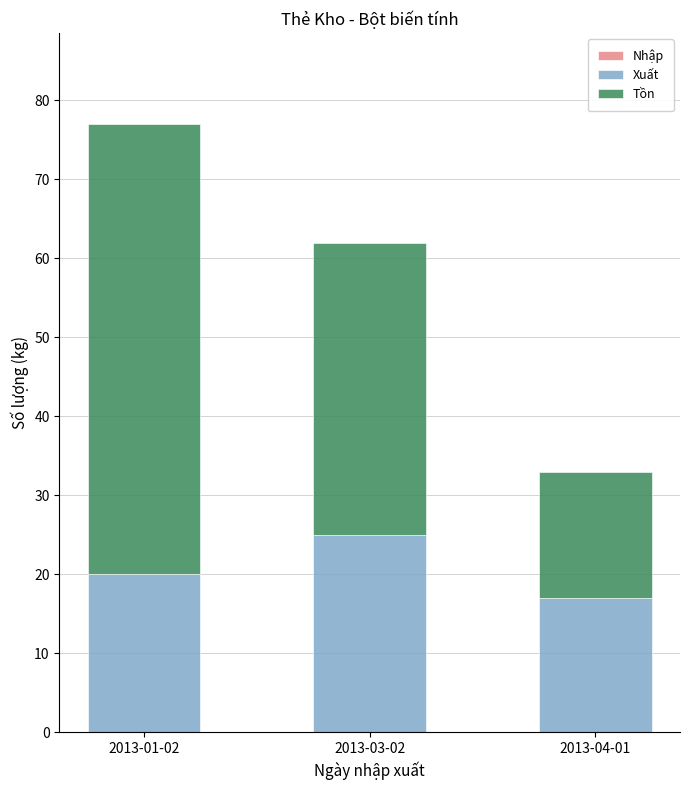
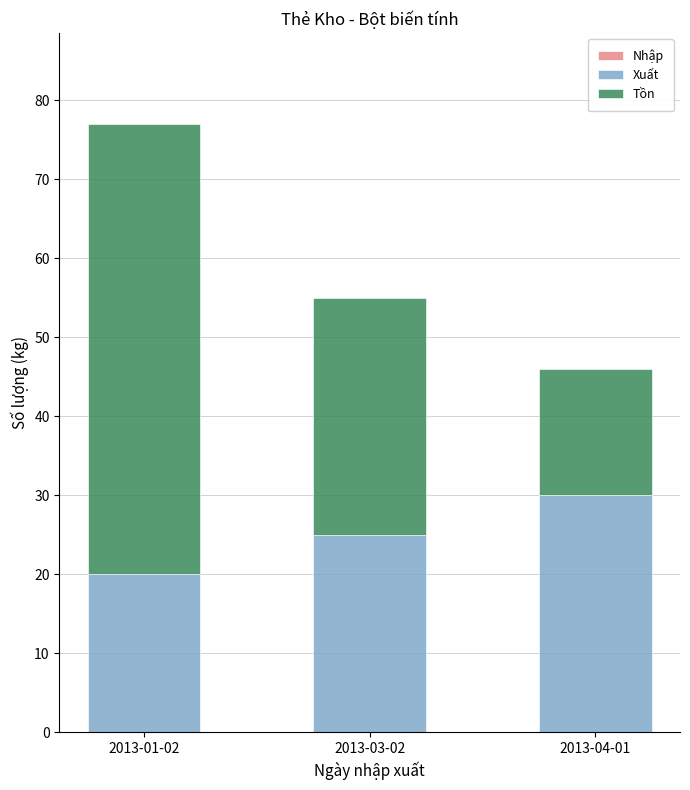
Tồn, 2013-03-02: 37 -> 30
Xuất, 2013-04-01: 17 -> 30
